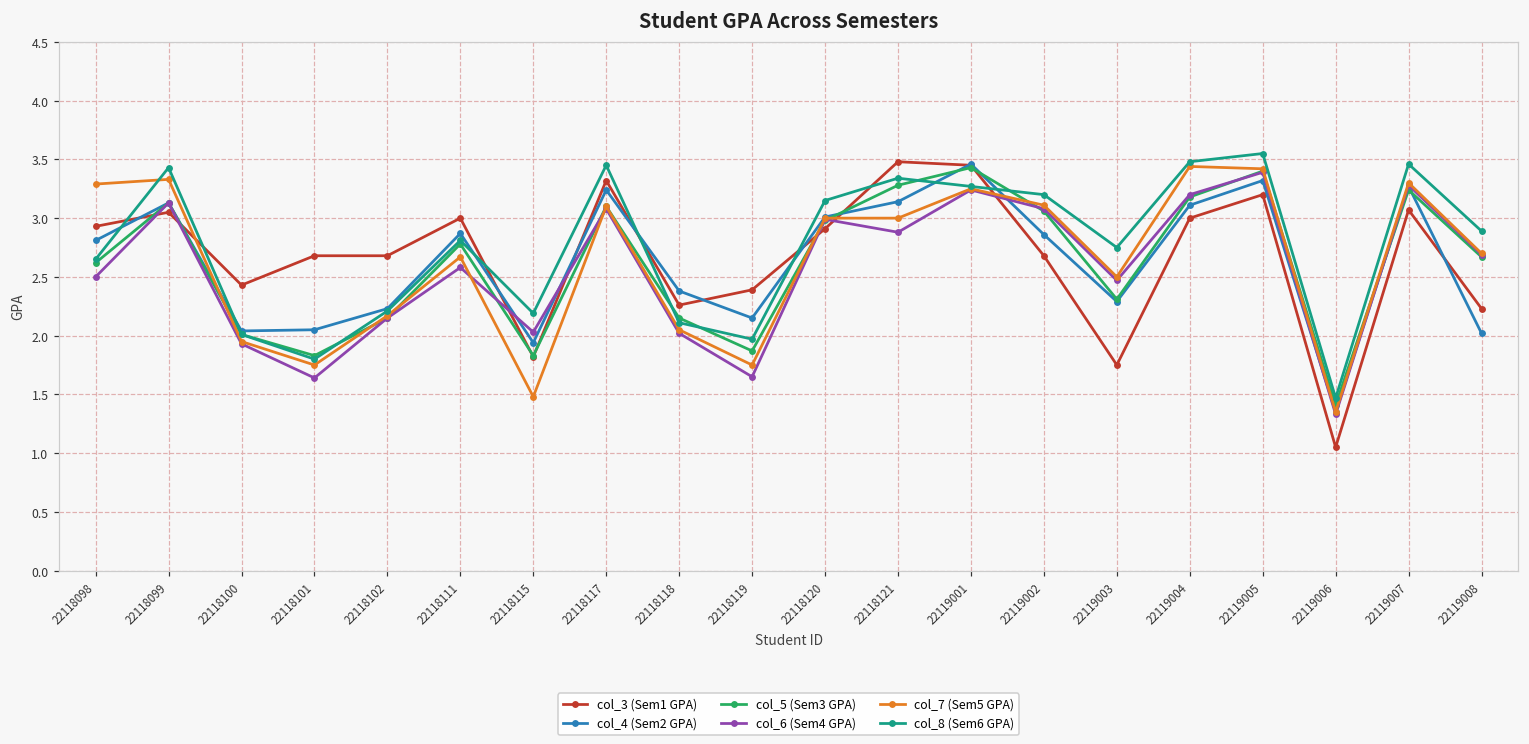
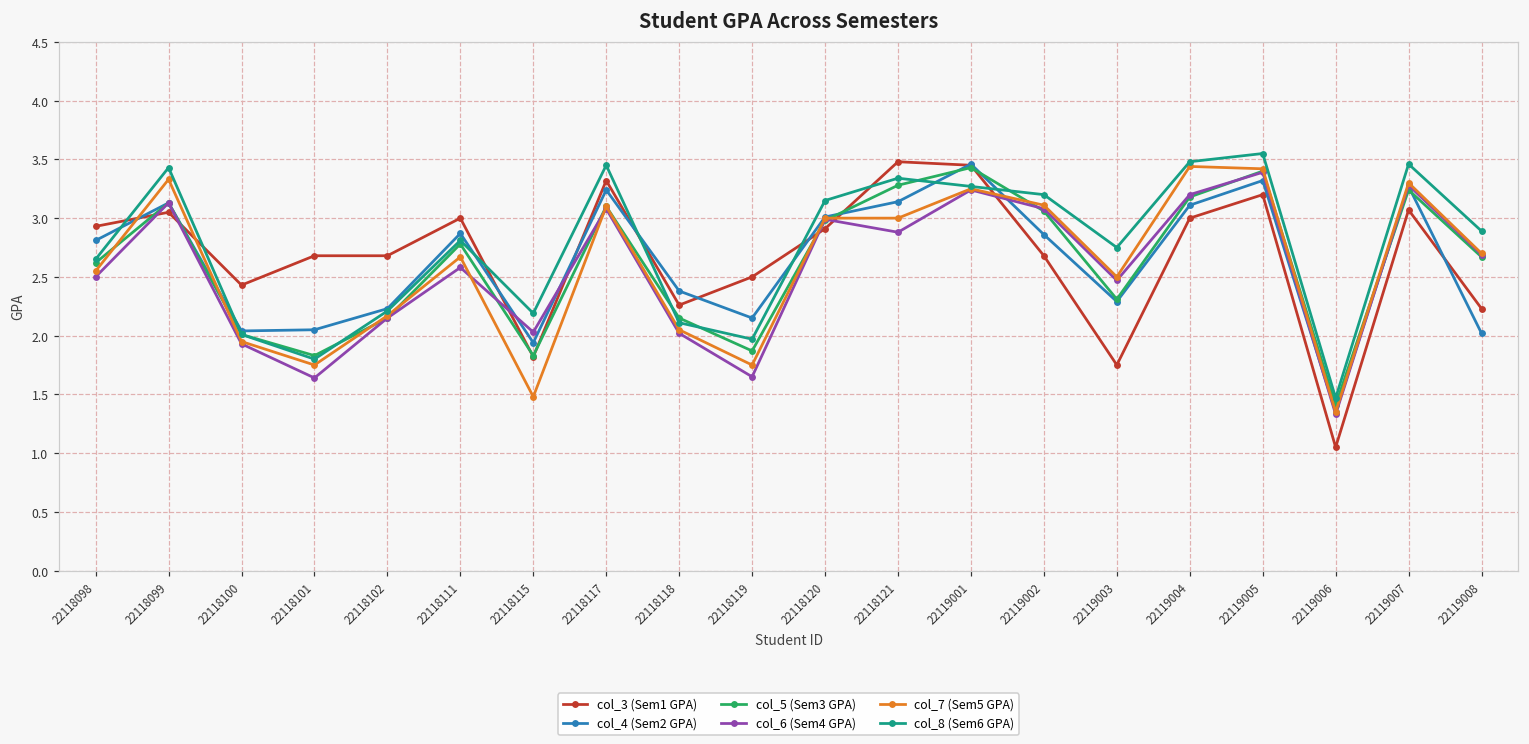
col_7 (Sem5 GPA), 22118098: 3.29 -> 2.55
col_3 (Sem1 GPA), 22118119: 2.39 -> 2.50
